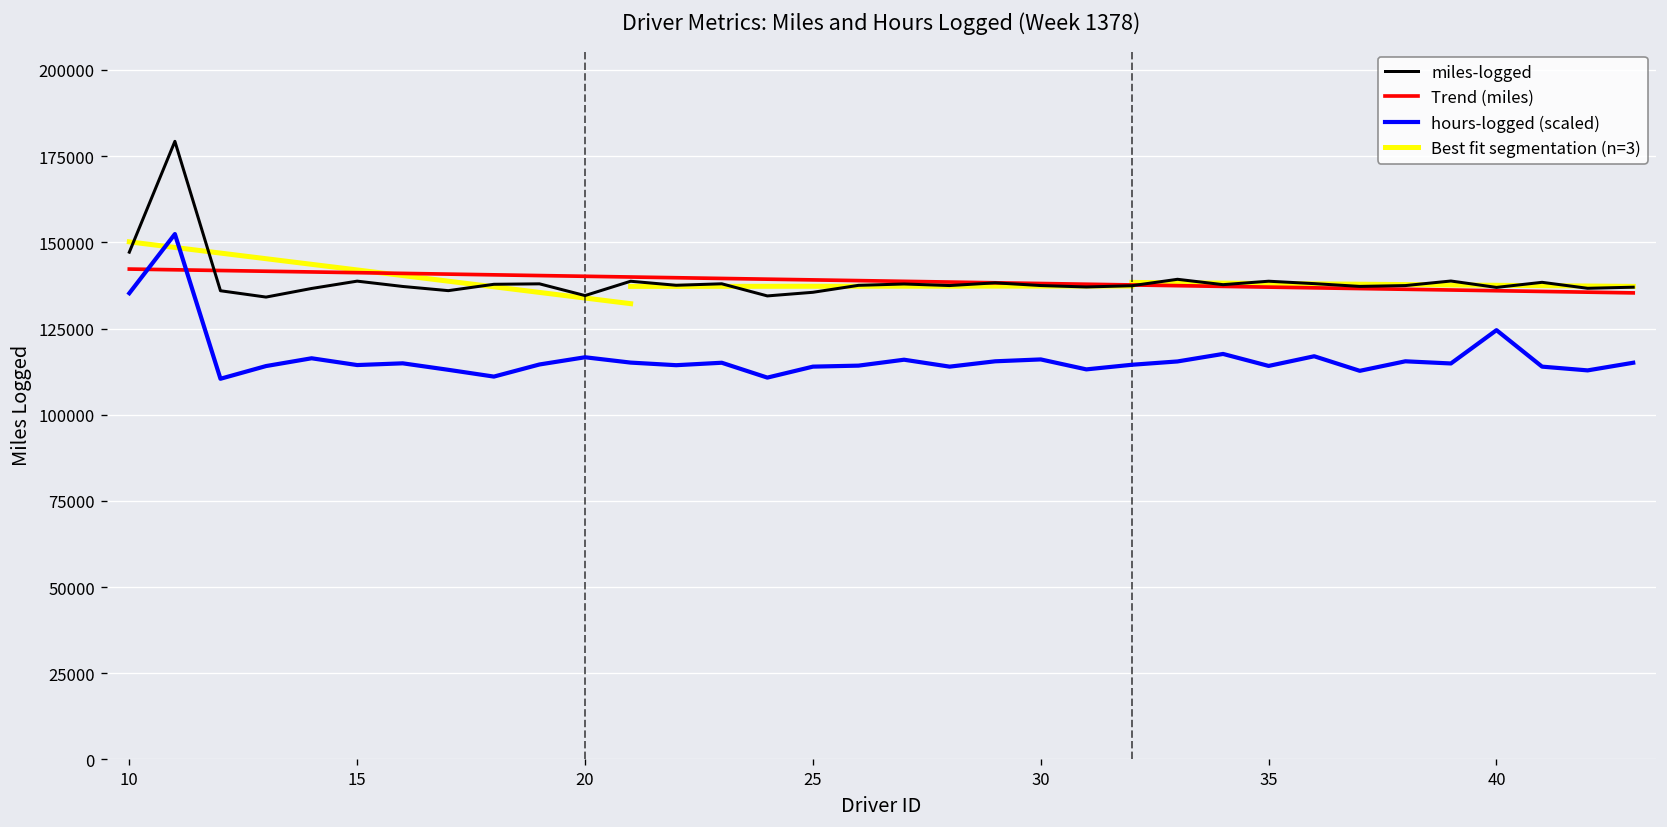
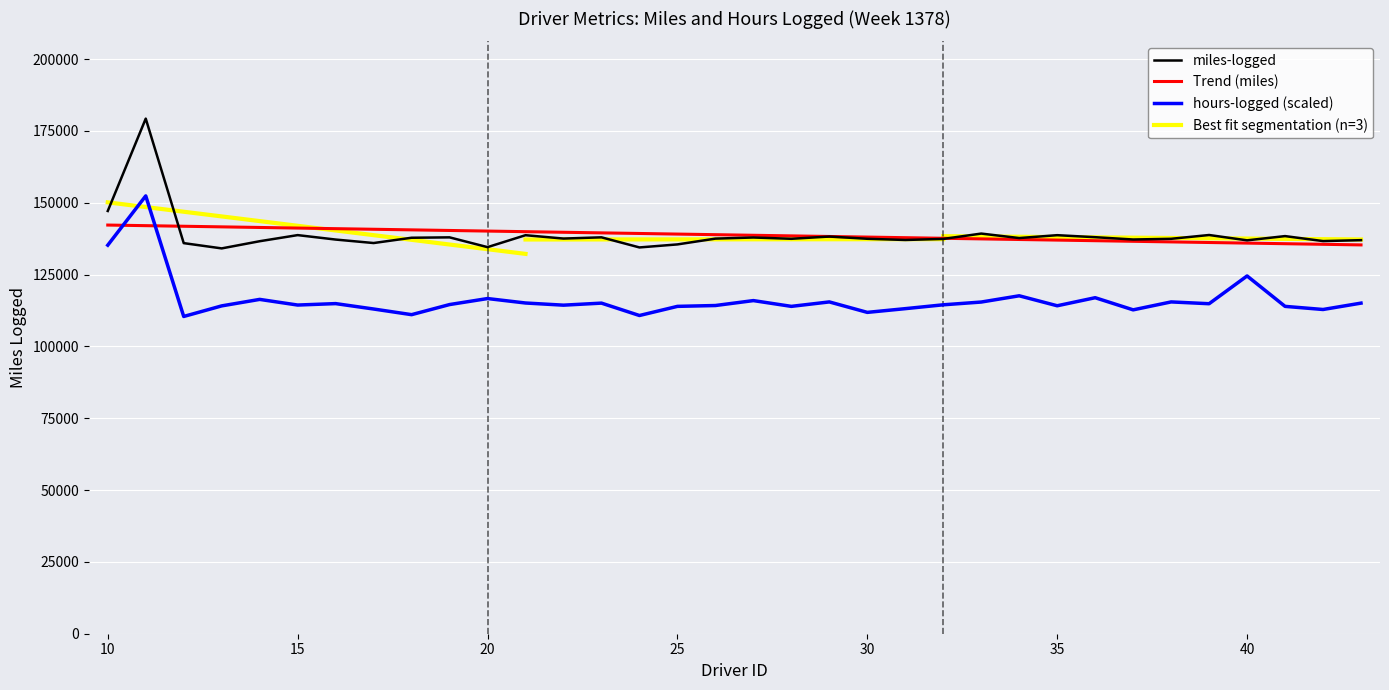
hours-logged (scaled), 30: 116000 -> 112000
